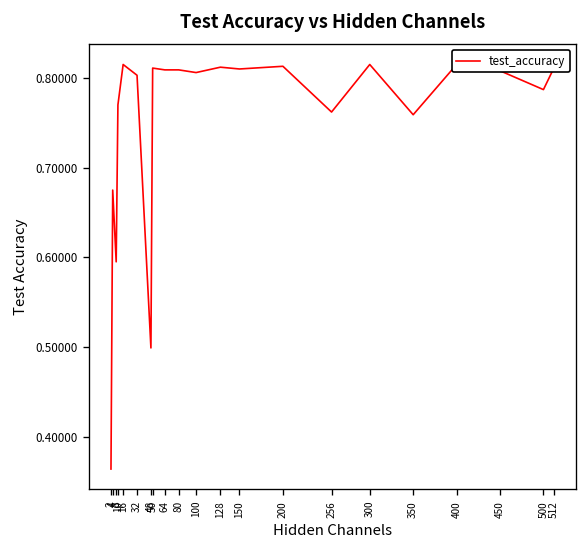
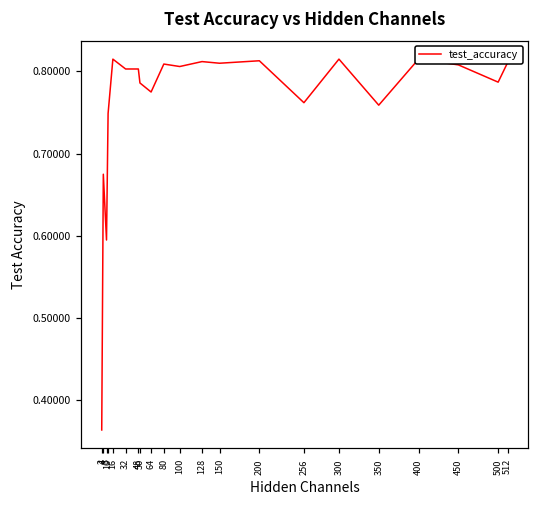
10: 0.77 -> 0.75
48: 0.50 -> 0.80
50: 0.81 -> 0.79
64: 0.81 -> 0.78
